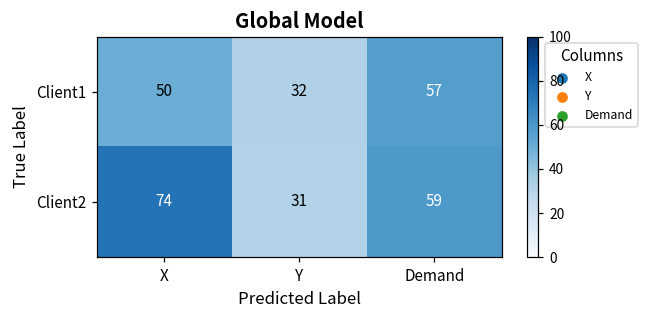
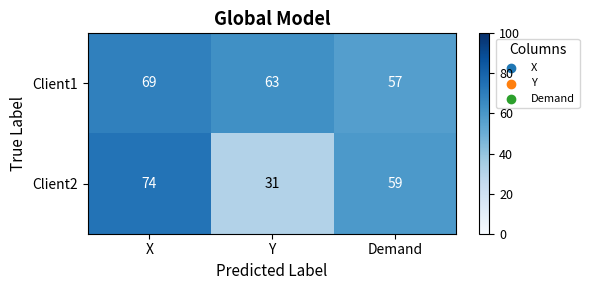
Client1, X: 50 -> 69
Client1, Y: 32 -> 63
